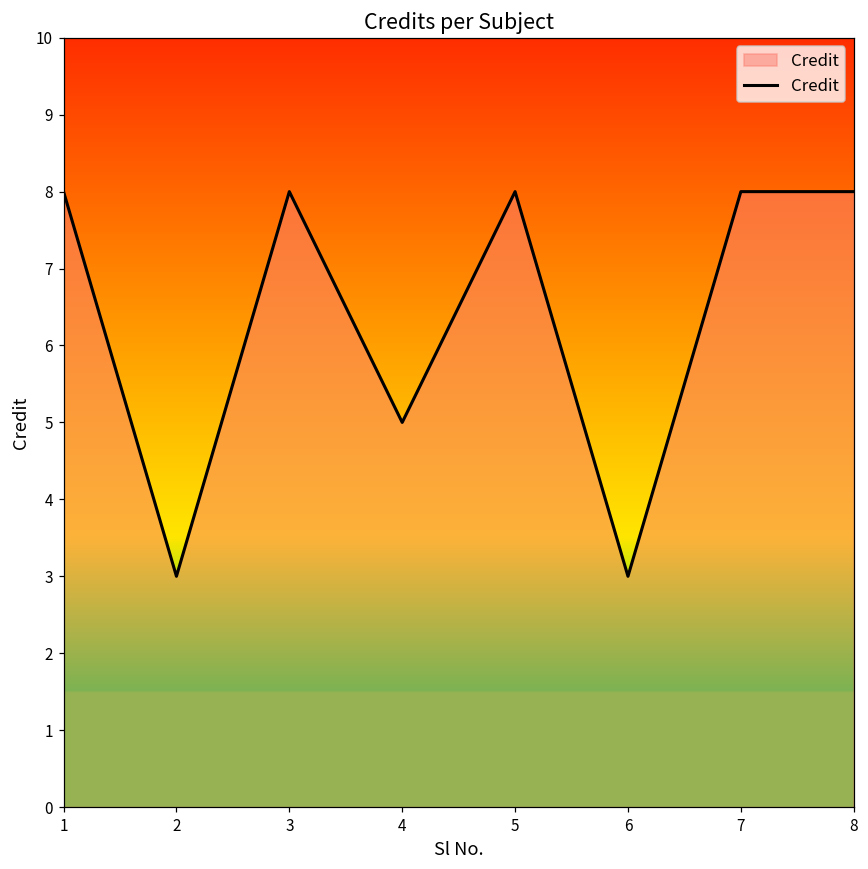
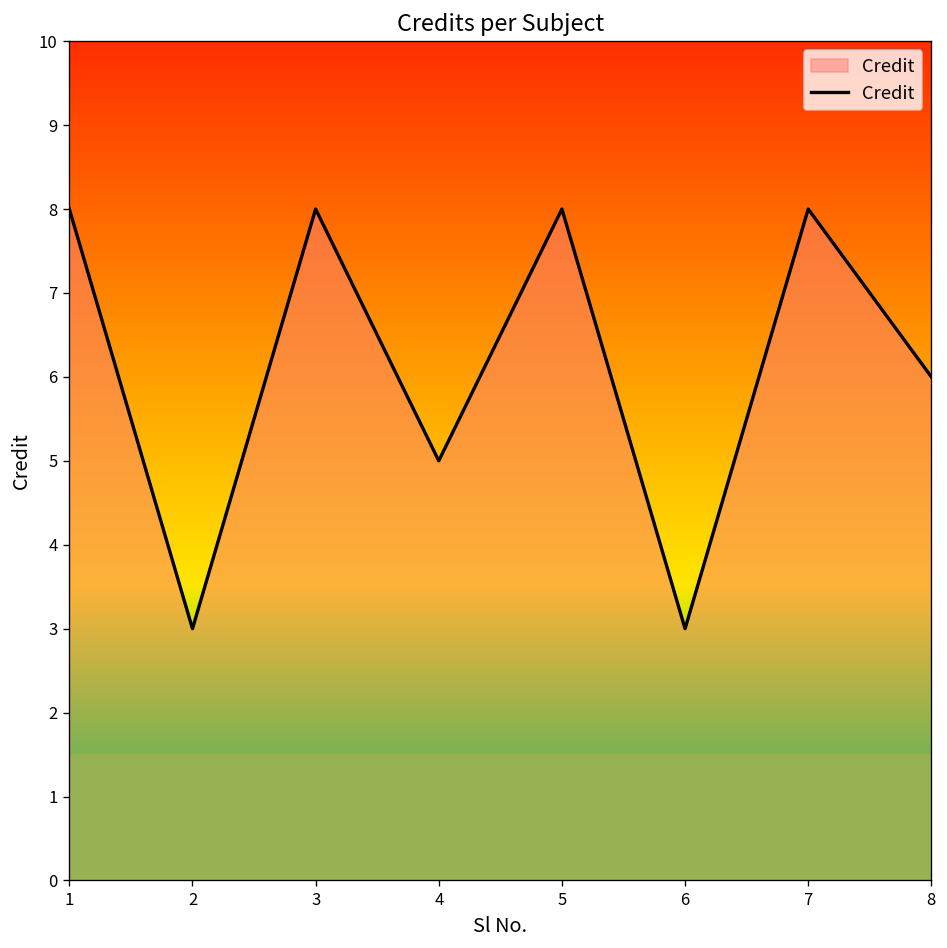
8: 8 -> 6
